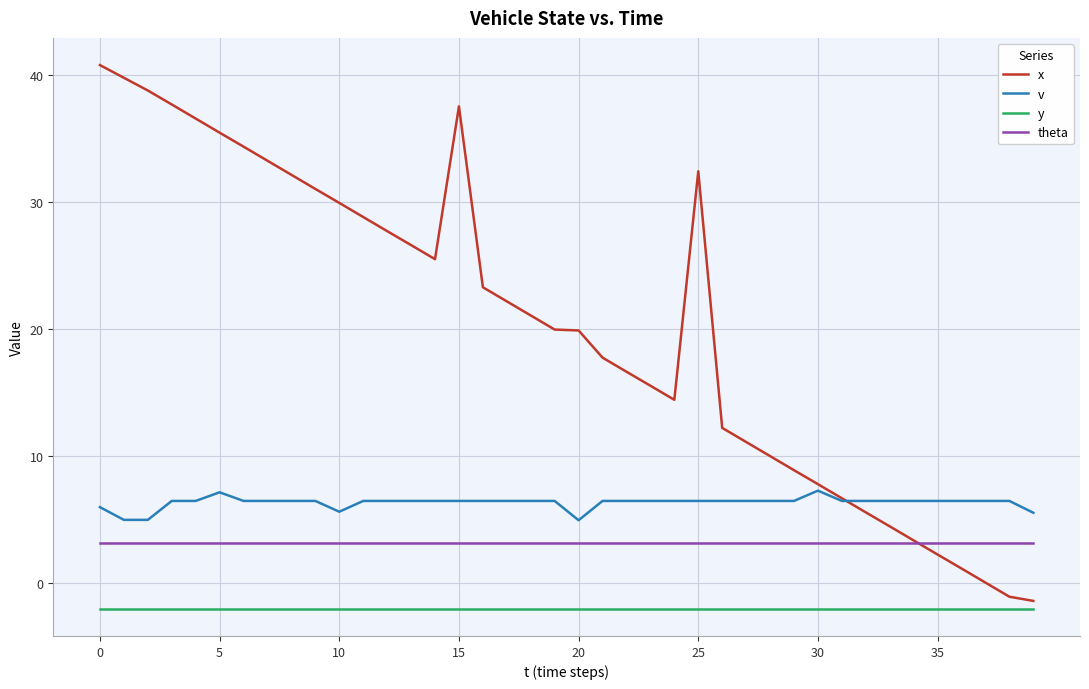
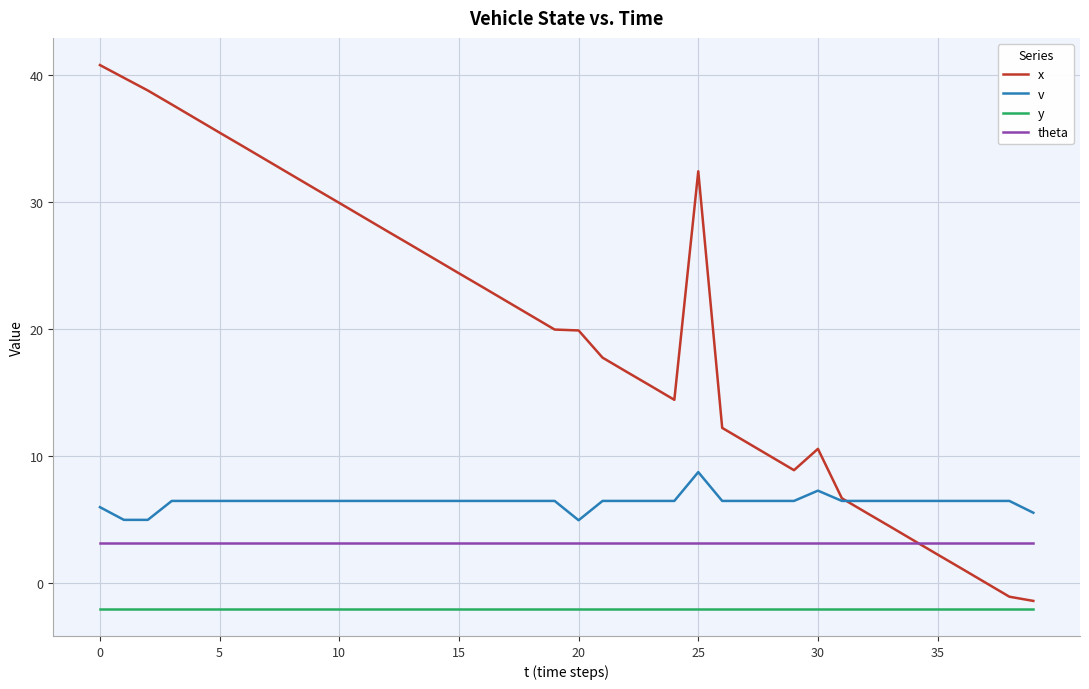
v, 5: 7.2 -> 6.5
v, 10: 5.6 -> 6.5
x, 15: 37.6 -> 24.4
v, 25: 6.5 -> 8.8
x, 30: 7.8 -> 10.6
